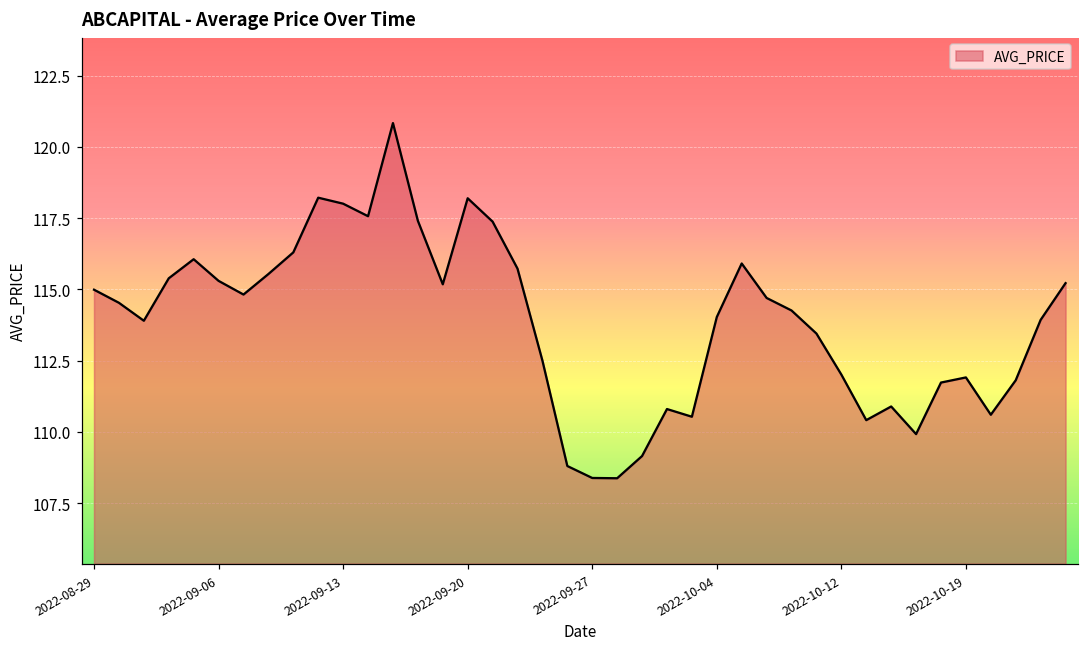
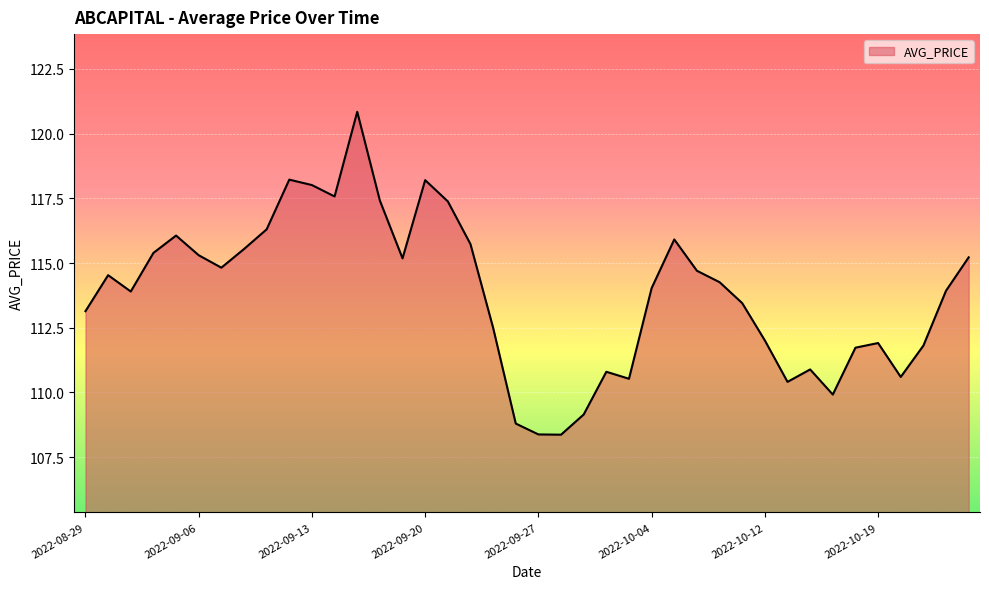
2022-08-29: 115.0 -> 113.1
